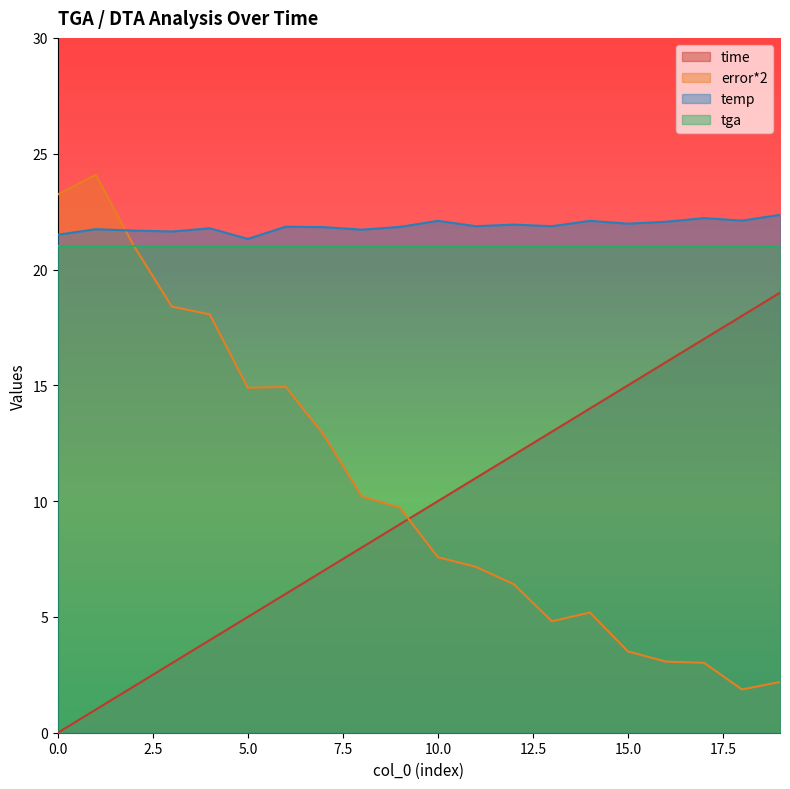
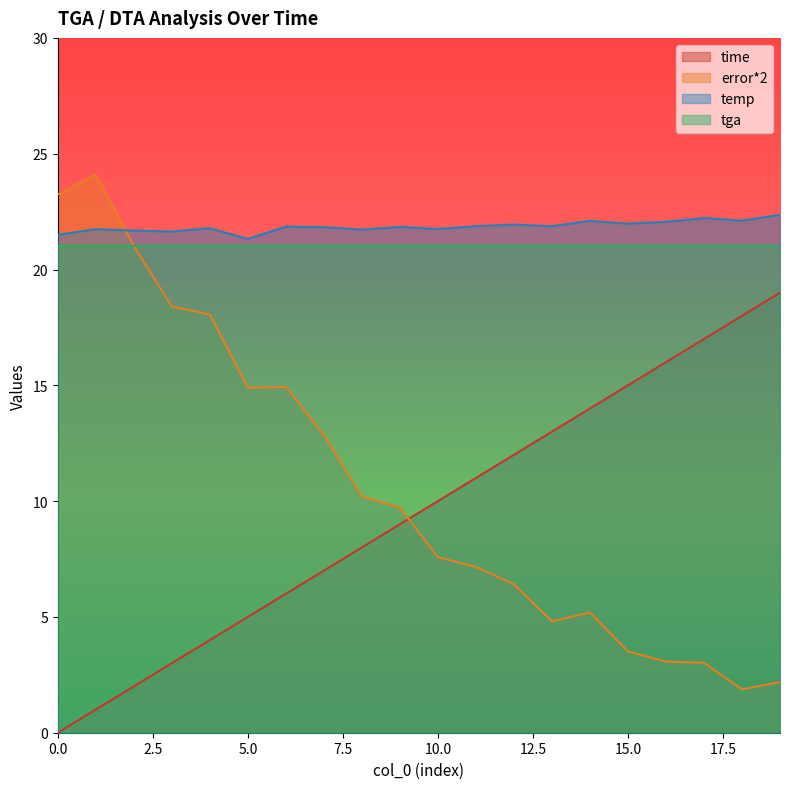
temp, 10.0: 22.1 -> 21.8
